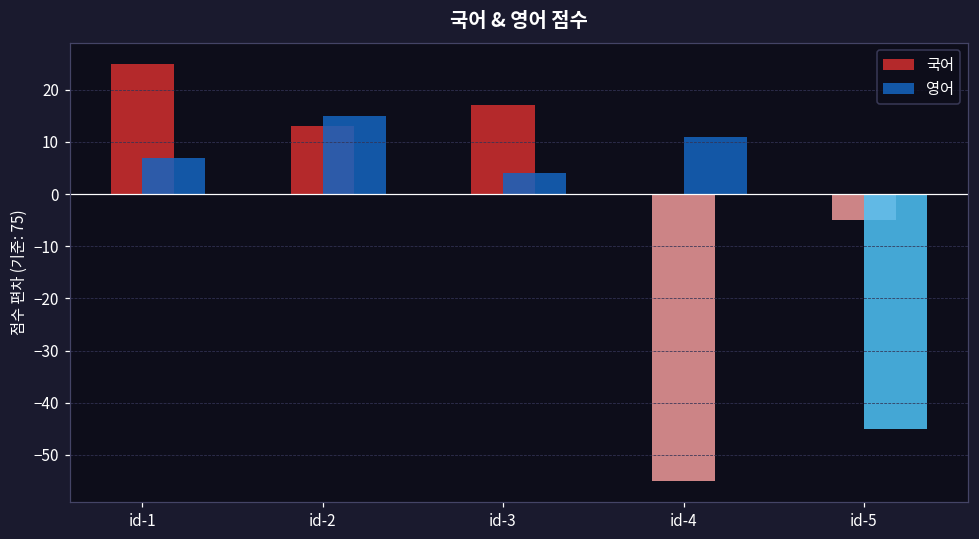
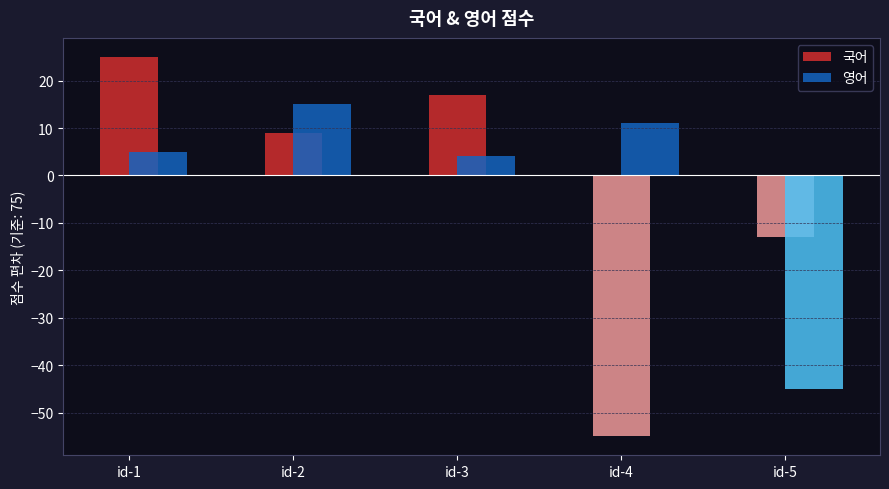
영어, id-1: 7 -> 5
국어, id-2: 13 -> 9
국어, id-5: -5 -> -13
